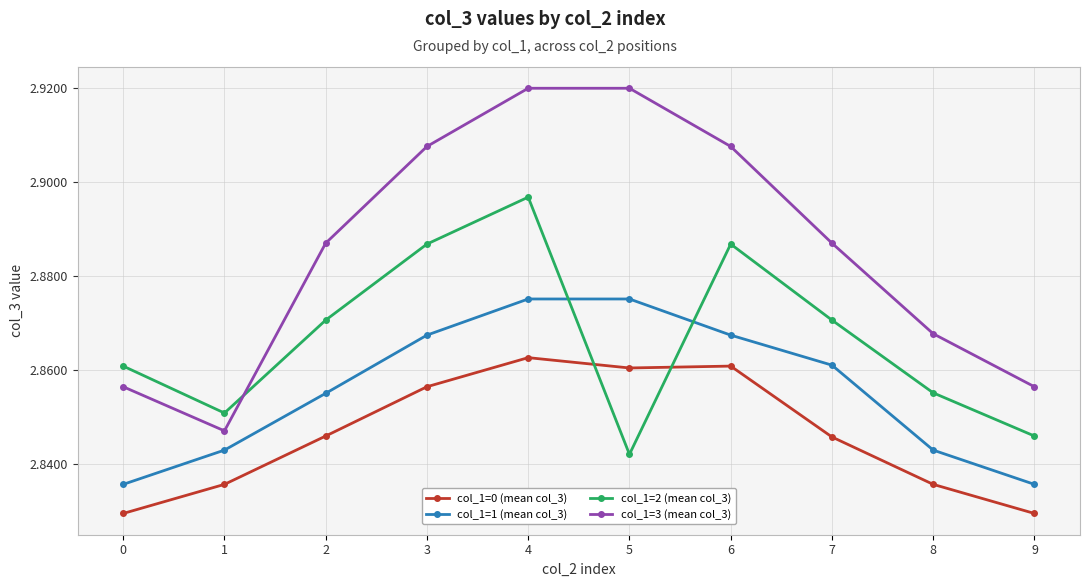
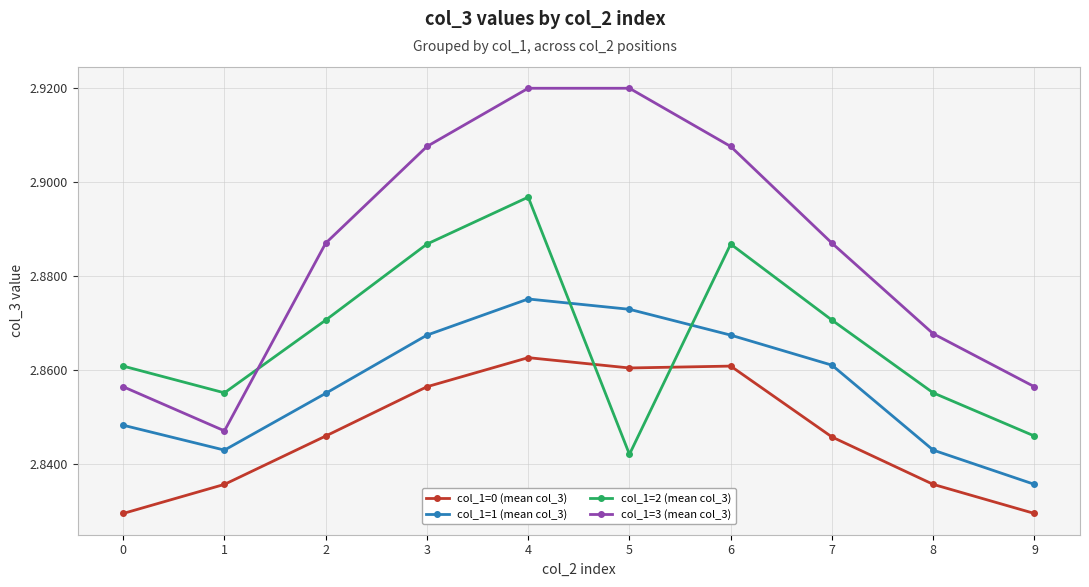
col_1=1 (mean col_3), 0: 2.836 -> 2.848
col_1=2 (mean col_3), 1: 2.851 -> 2.855
col_1=1 (mean col_3), 5: 2.875 -> 2.873
